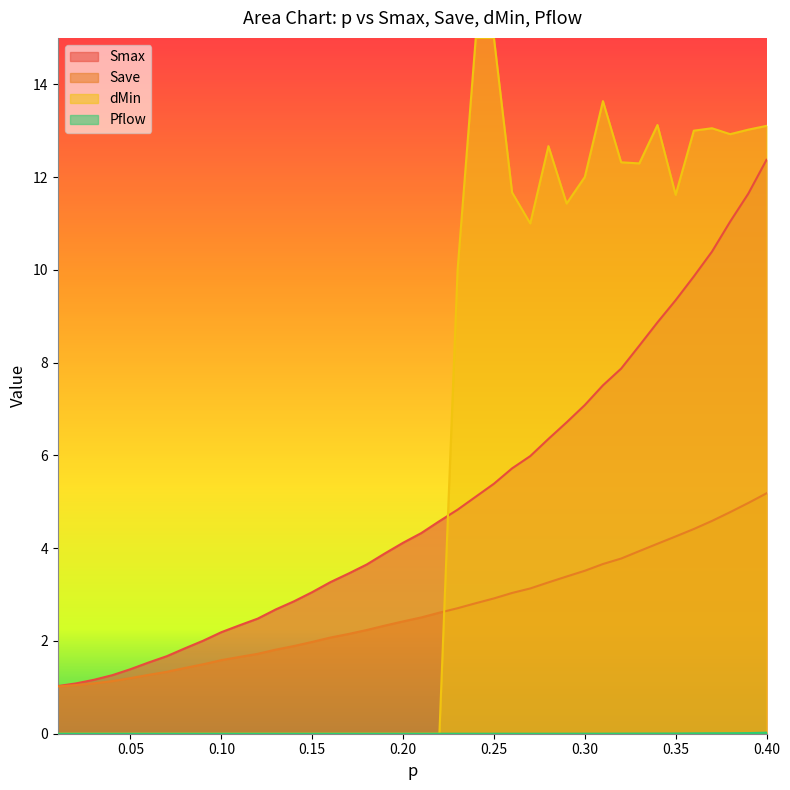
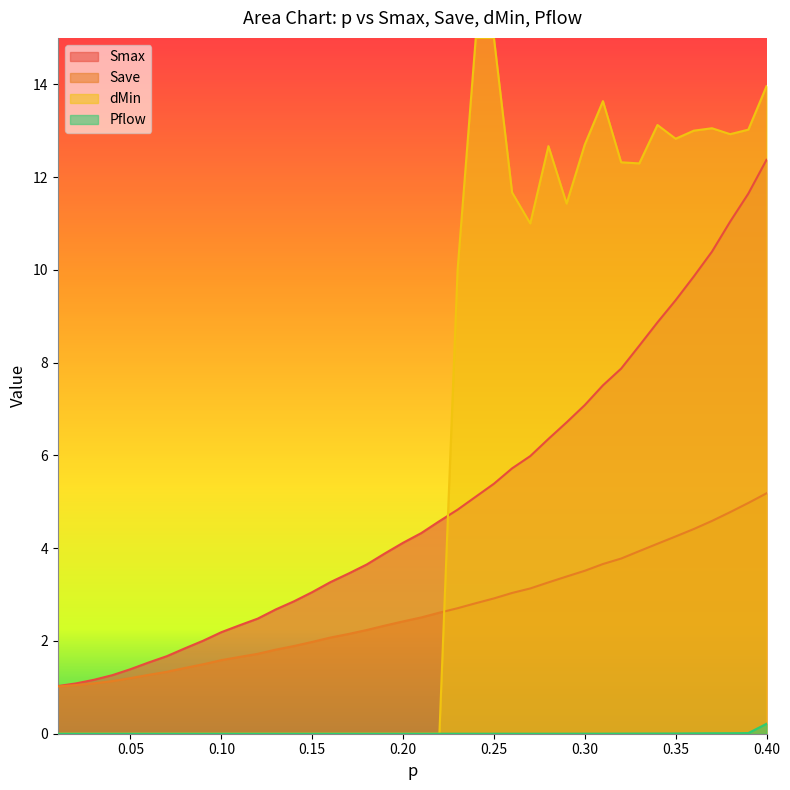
dMin, 0.30: 12.0 -> 12.7
dMin, 0.35: 11.6 -> 12.8
dMin, 0.40: 13.1 -> 14.0
Pflow, 0.40: 0.0 -> 0.2
